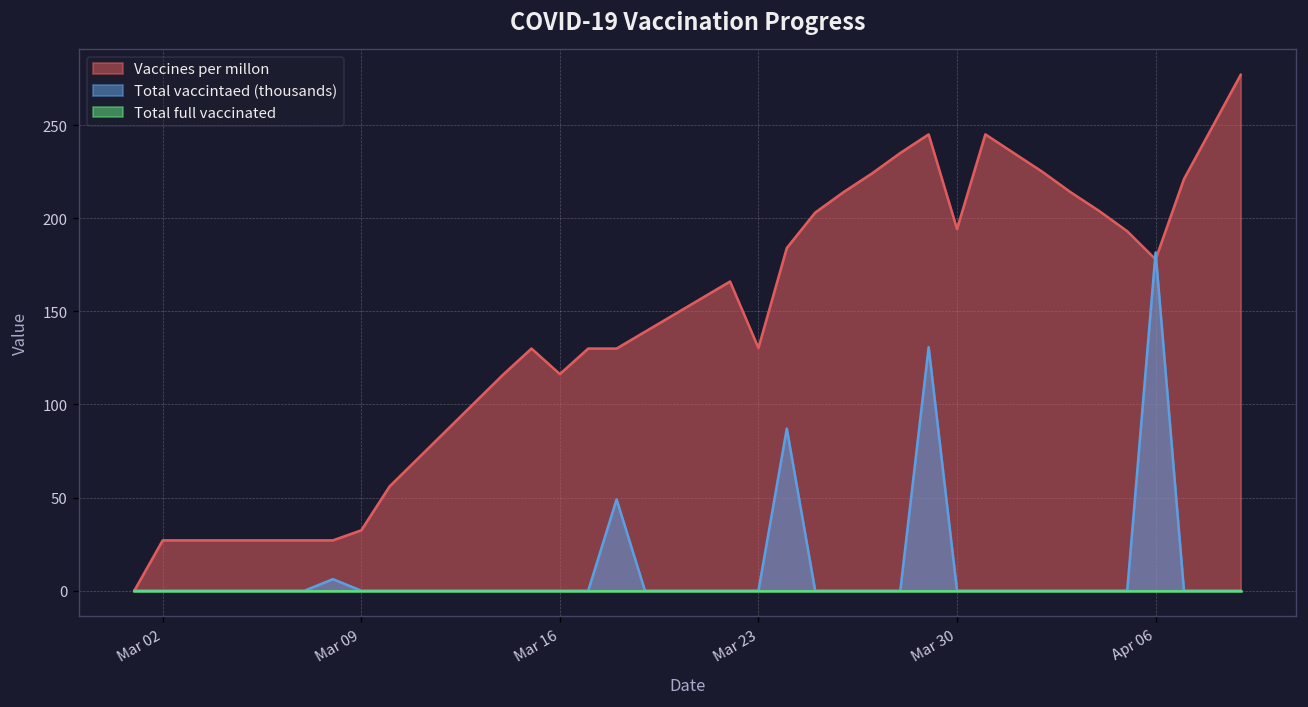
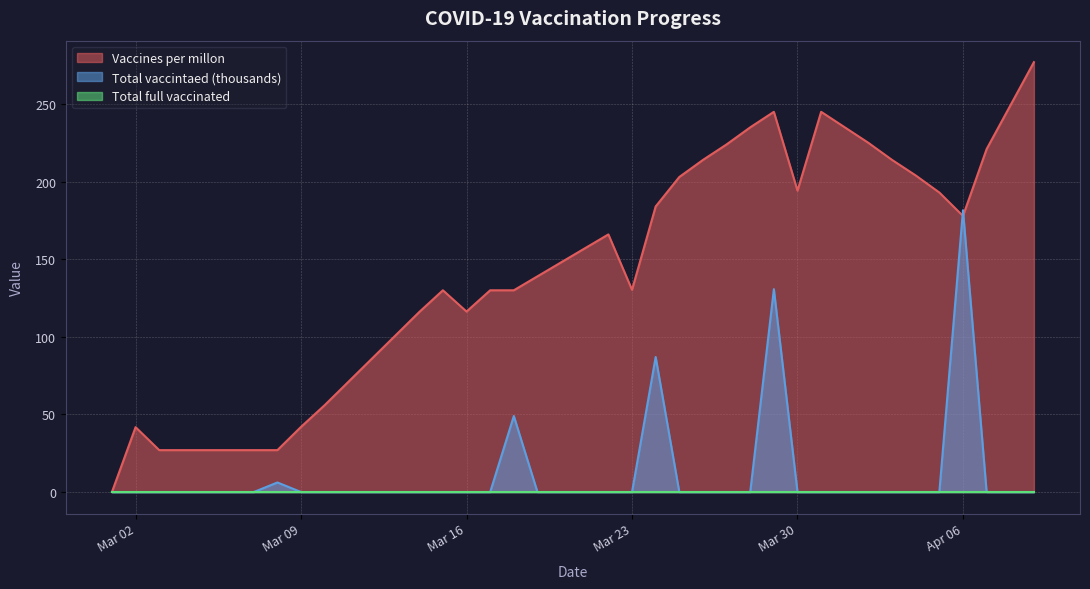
Vaccines per millon, Mar 02: 27 -> 42
Vaccines per millon, Mar 09: 32 -> 42
